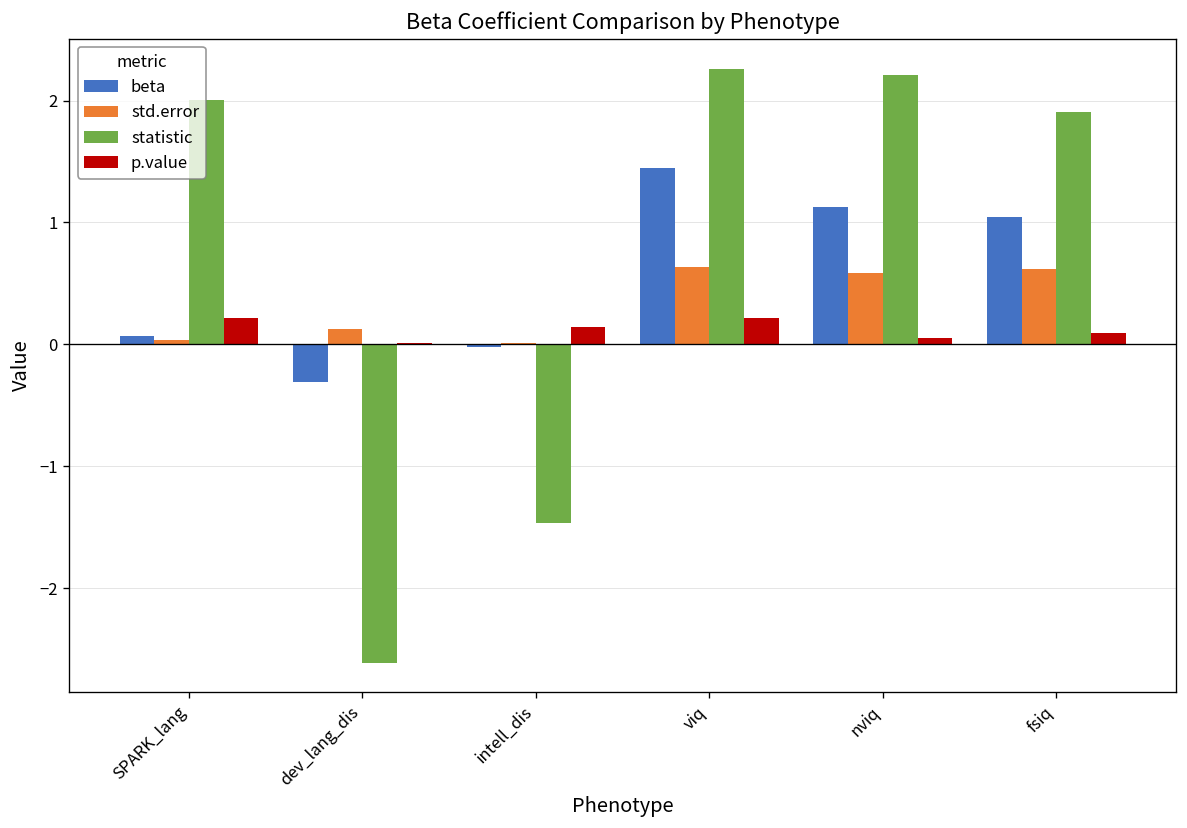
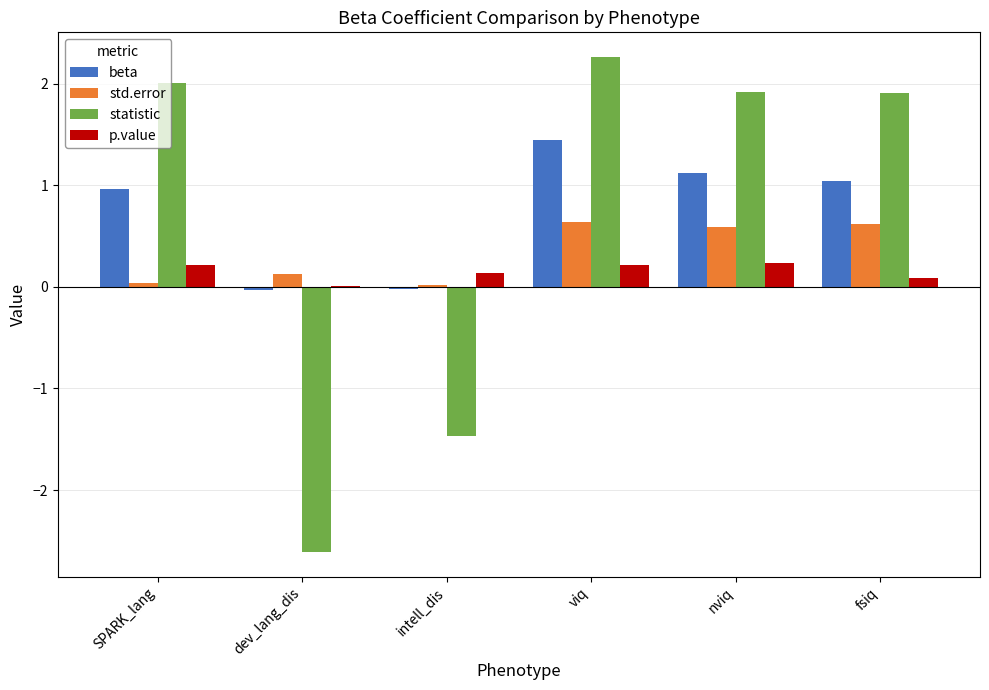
beta, SPARK_lang: 0.07 -> 0.96
beta, dev_lang_dis: -0.31 -> -0.03
statistic, nviq: 2.21 -> 1.92
p.value, nviq: 0.05 -> 0.24
